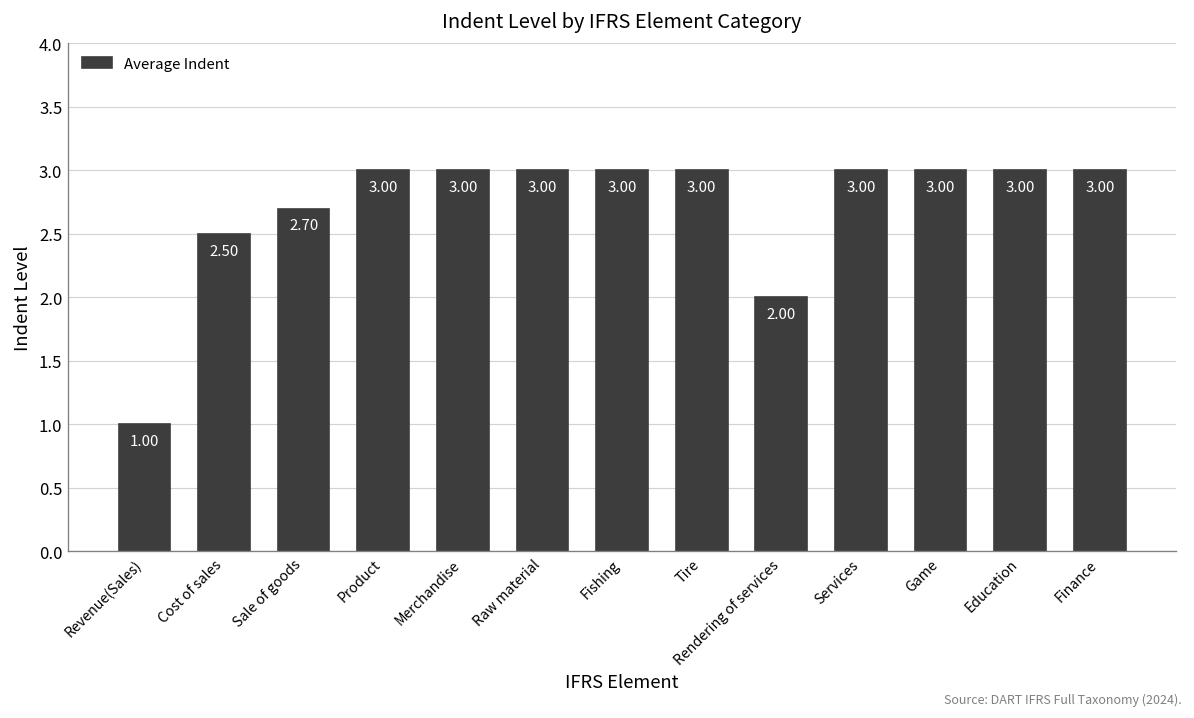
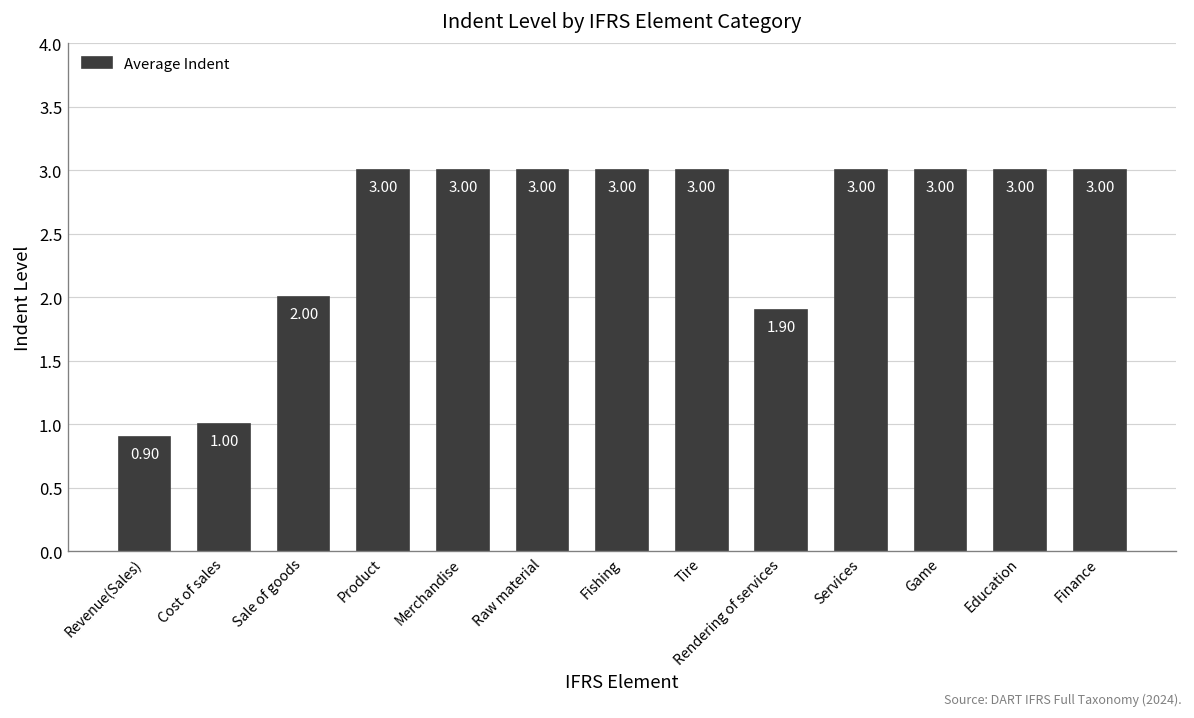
Revenue(Sales): 1.00 -> 0.90
Cost of sales: 2.50 -> 1.00
Sale of goods: 2.70 -> 2.00
Rendering of services: 2.00 -> 1.90
